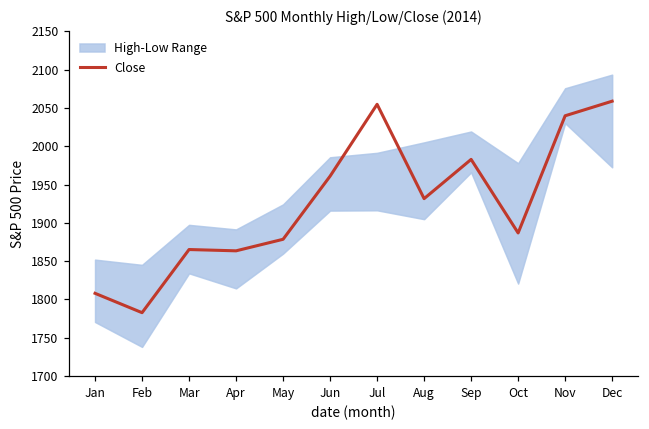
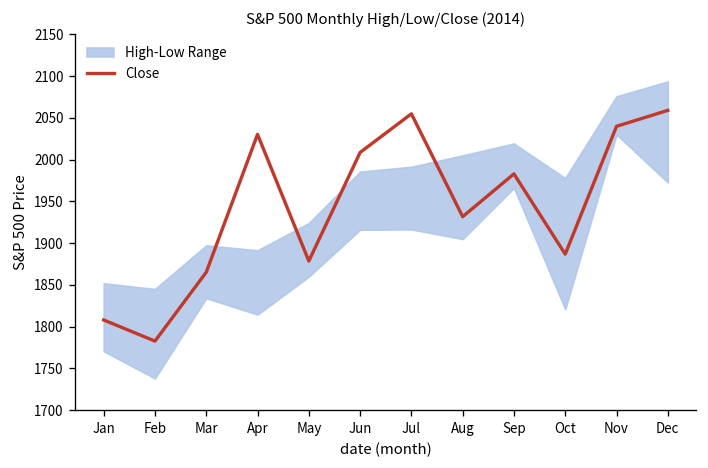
Close, Apr: 1860 -> 2030
Close, Jun: 1960 -> 2010
